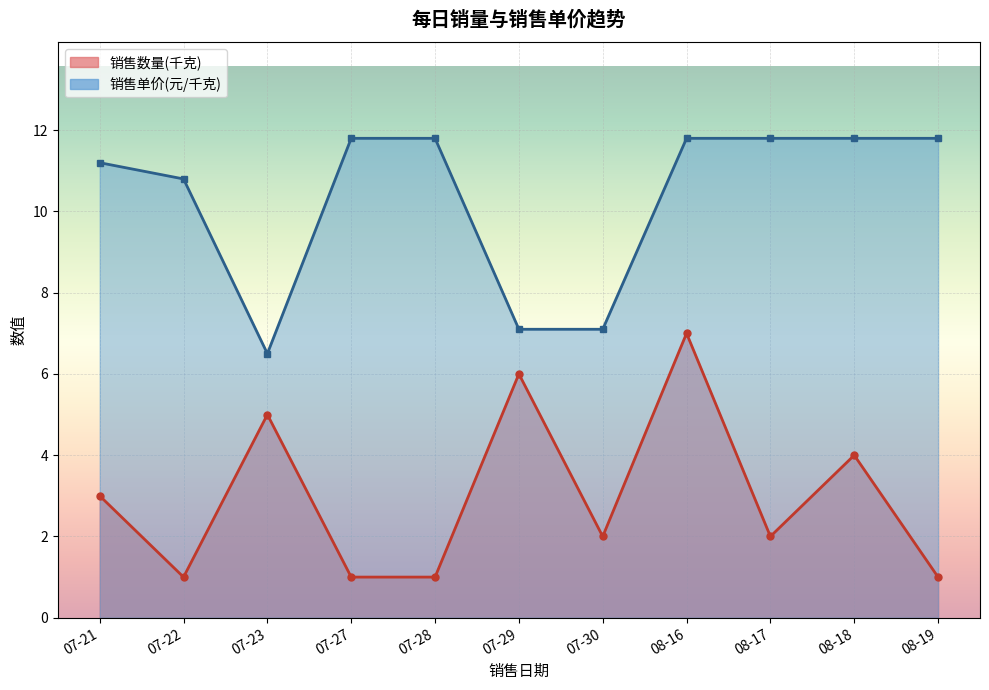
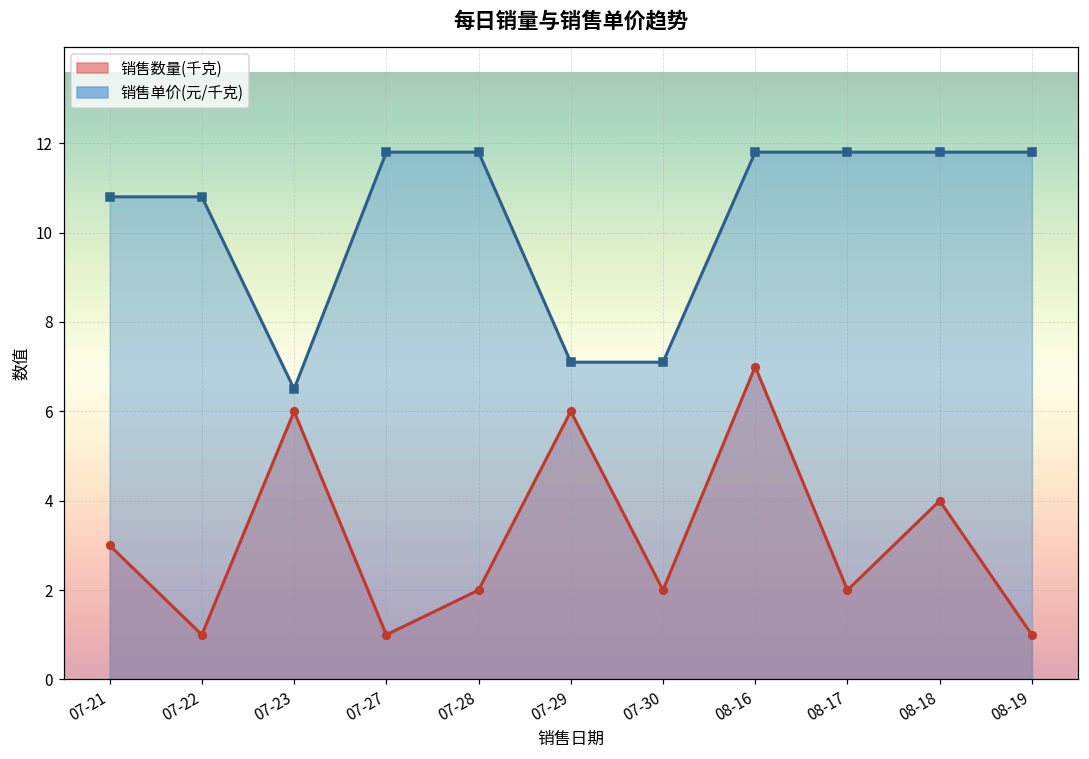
销售单价(元/千克), 07-21: 11.2 -> 10.8
销售数量(千克), 07-23: 5 -> 6
销售数量(千克), 07-28: 1 -> 2
